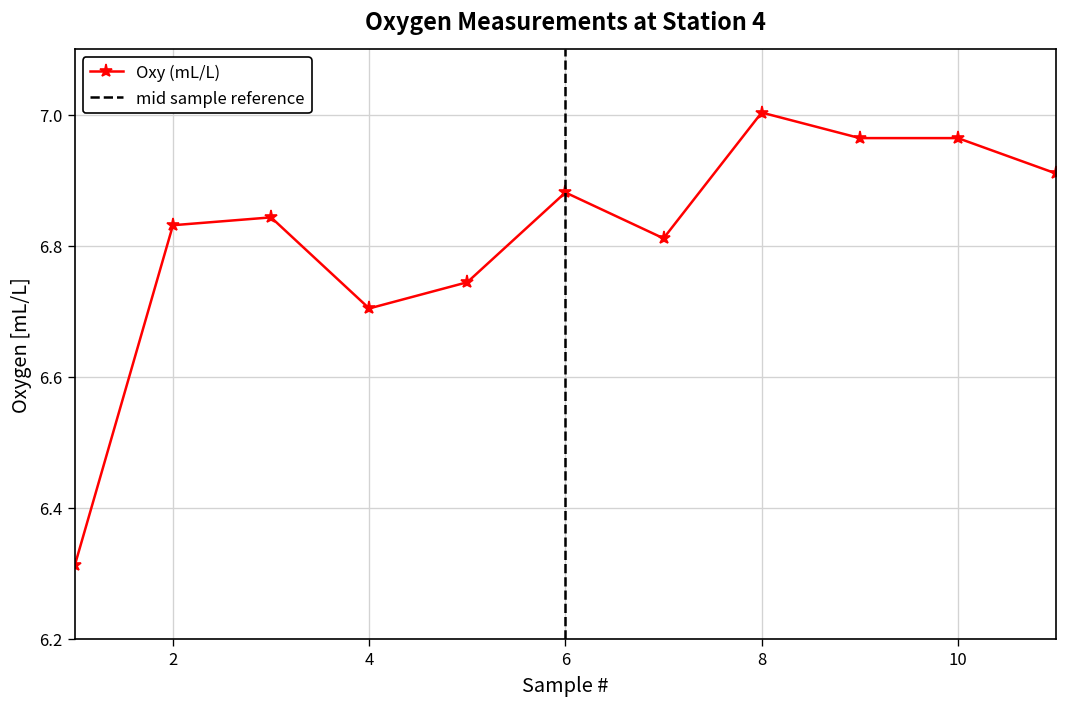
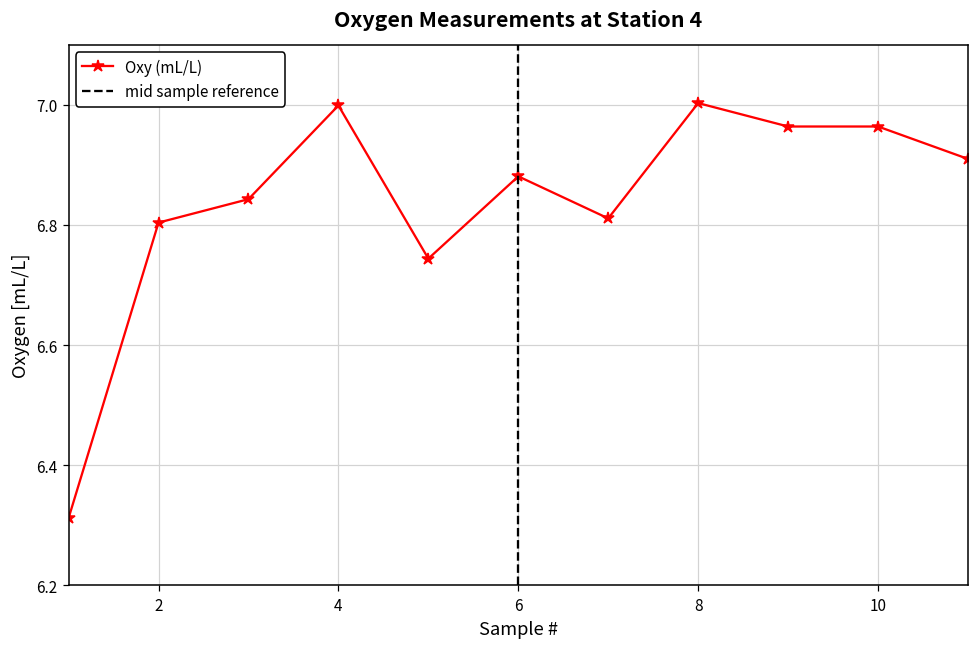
2: 6.83 -> 6.80
4: 6.70 -> 7.00
